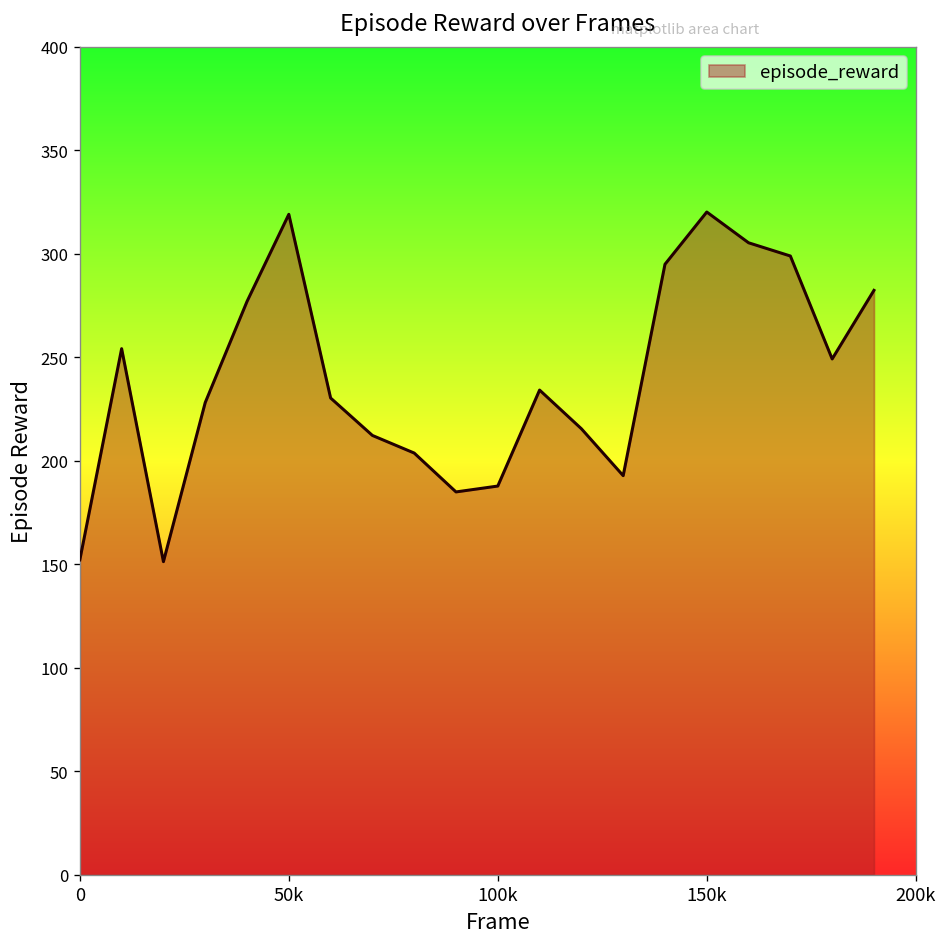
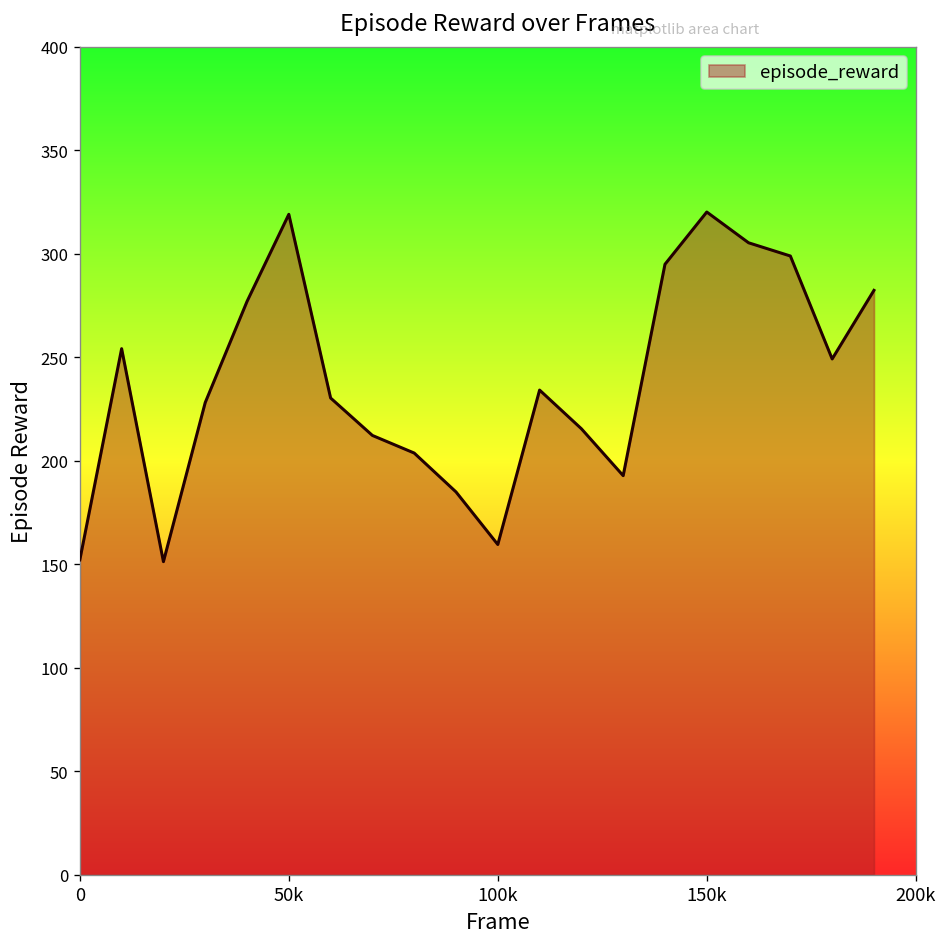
100k: 188 -> 160
